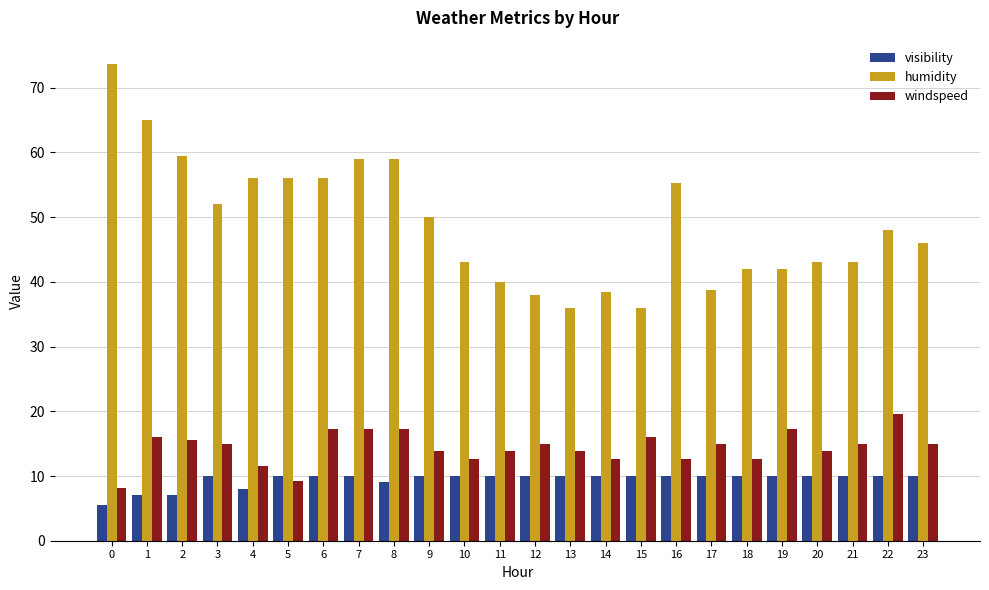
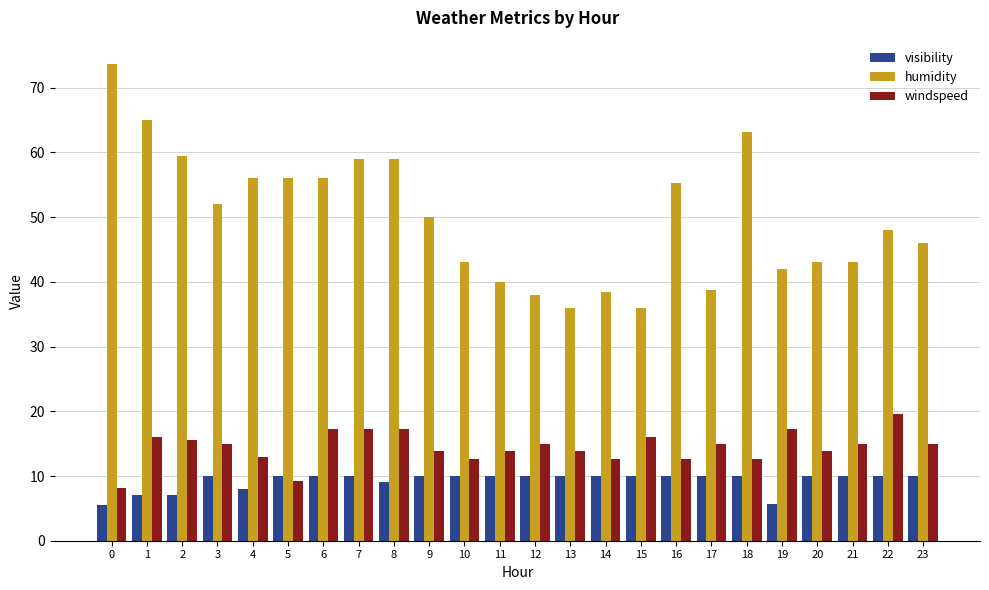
windspeed, 4: 12 -> 13
humidity, 18: 42 -> 63
visibility, 19: 10 -> 6
